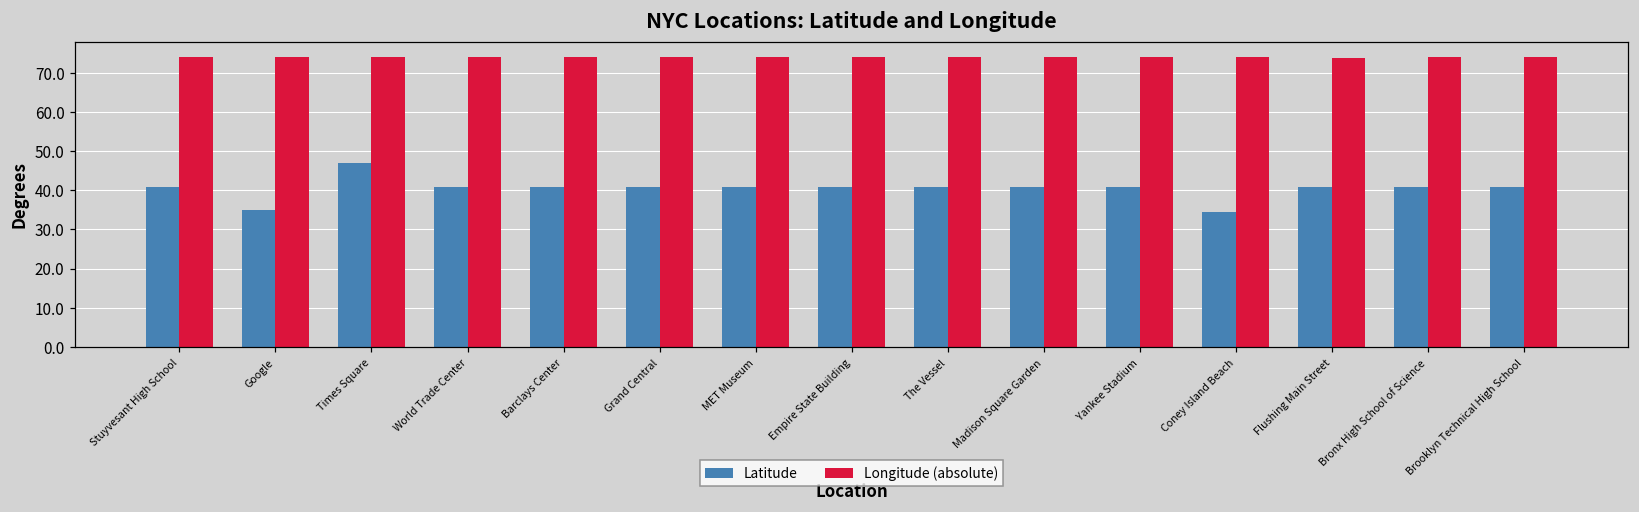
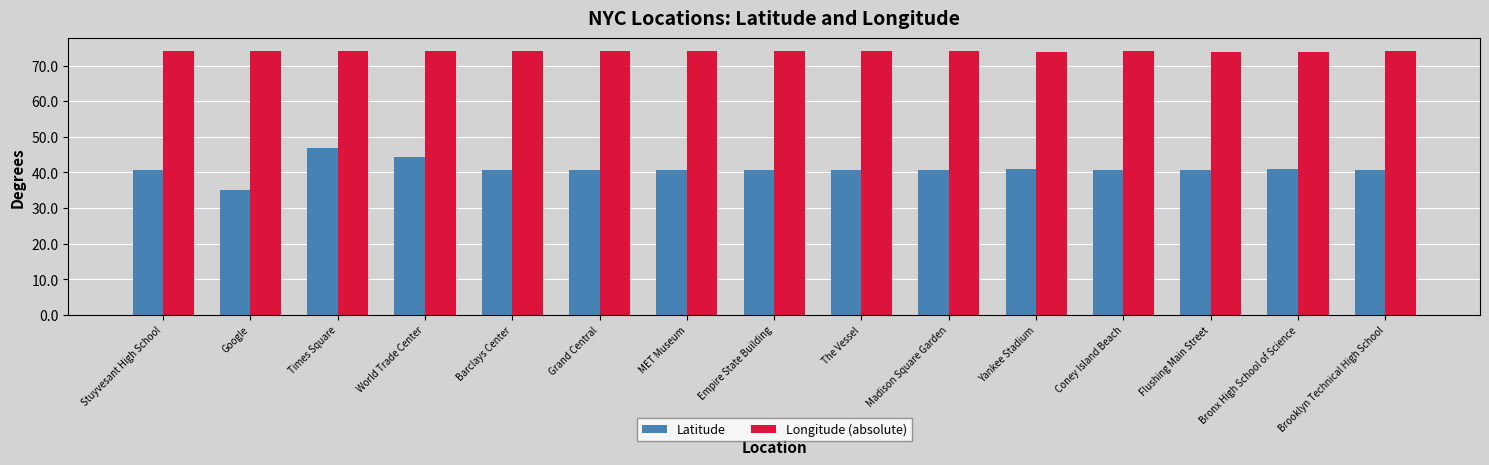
Latitude, World Trade Center: 41 -> 44
Latitude, Coney Island Beach: 34 -> 41
